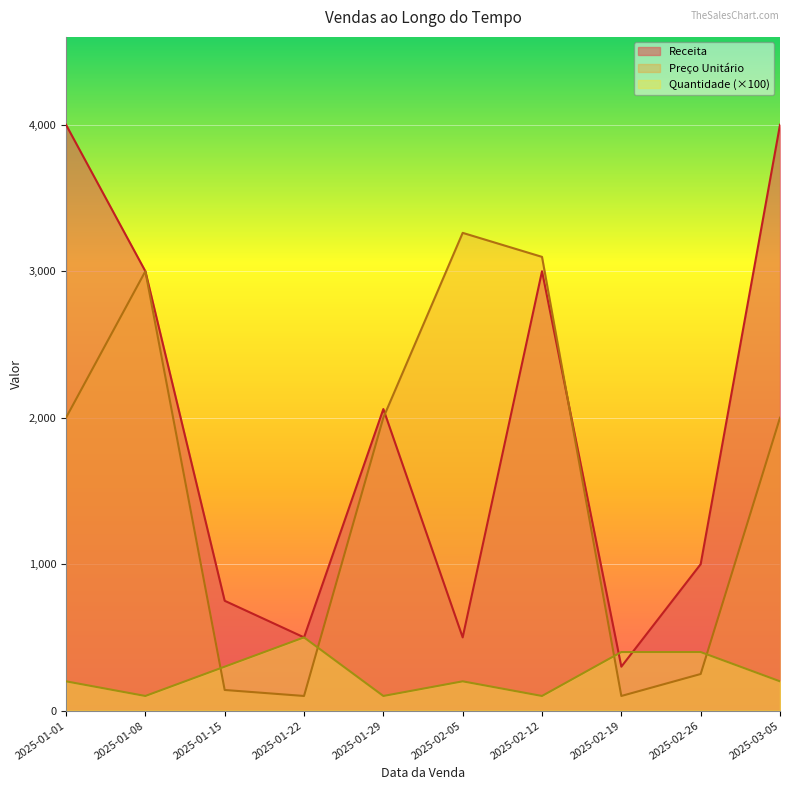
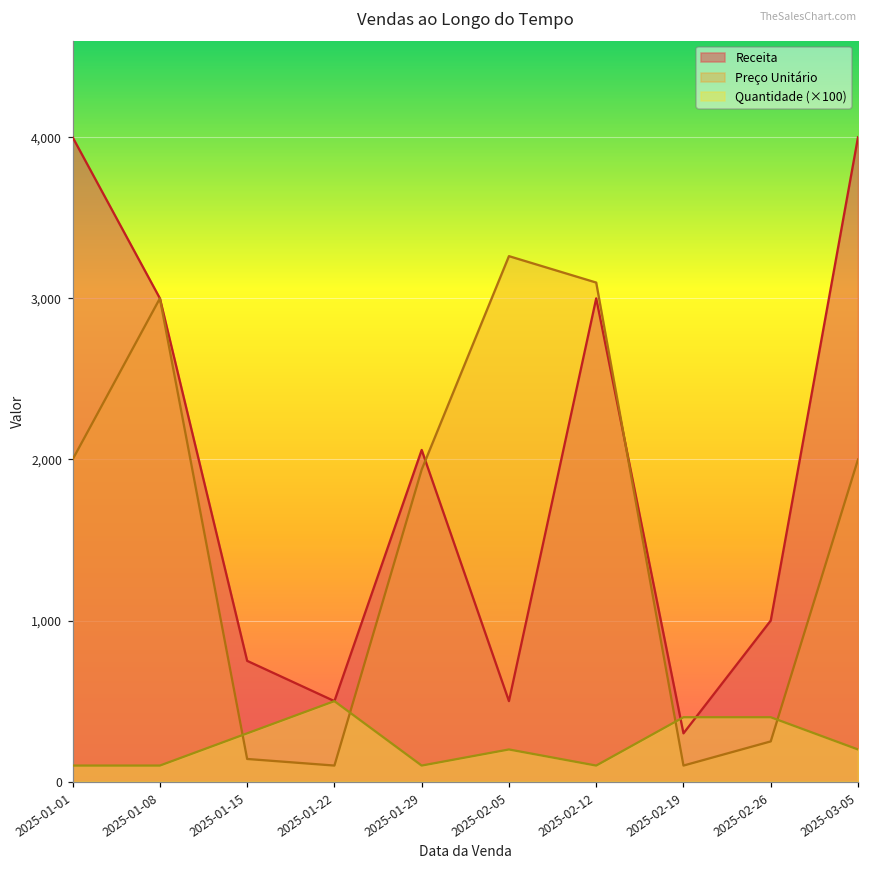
Quantidade (×100), 2025-01-01: 200 -> 100
Preço Unitário, 2025-01-29: 2,000 -> 1,940
